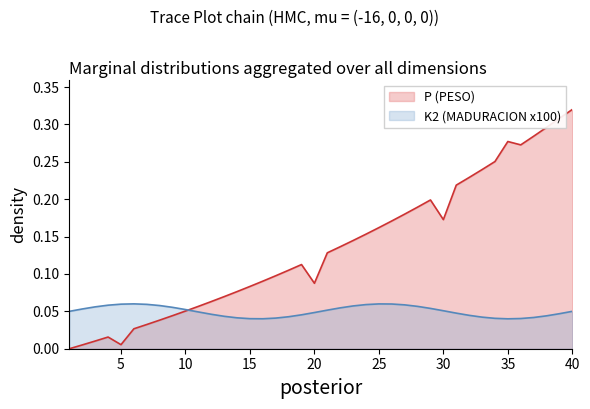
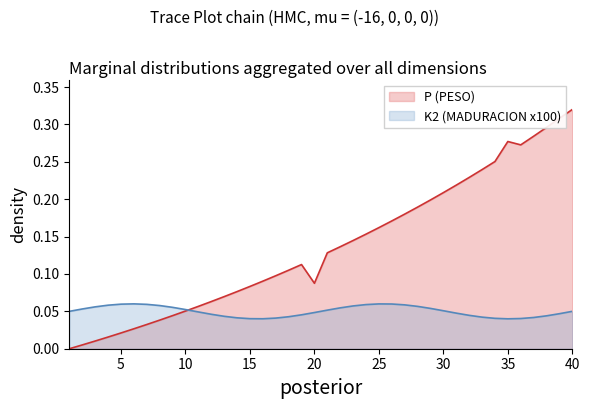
P (PESO), 5: 0.01 -> 0.02
P (PESO), 30: 0.17 -> 0.21
